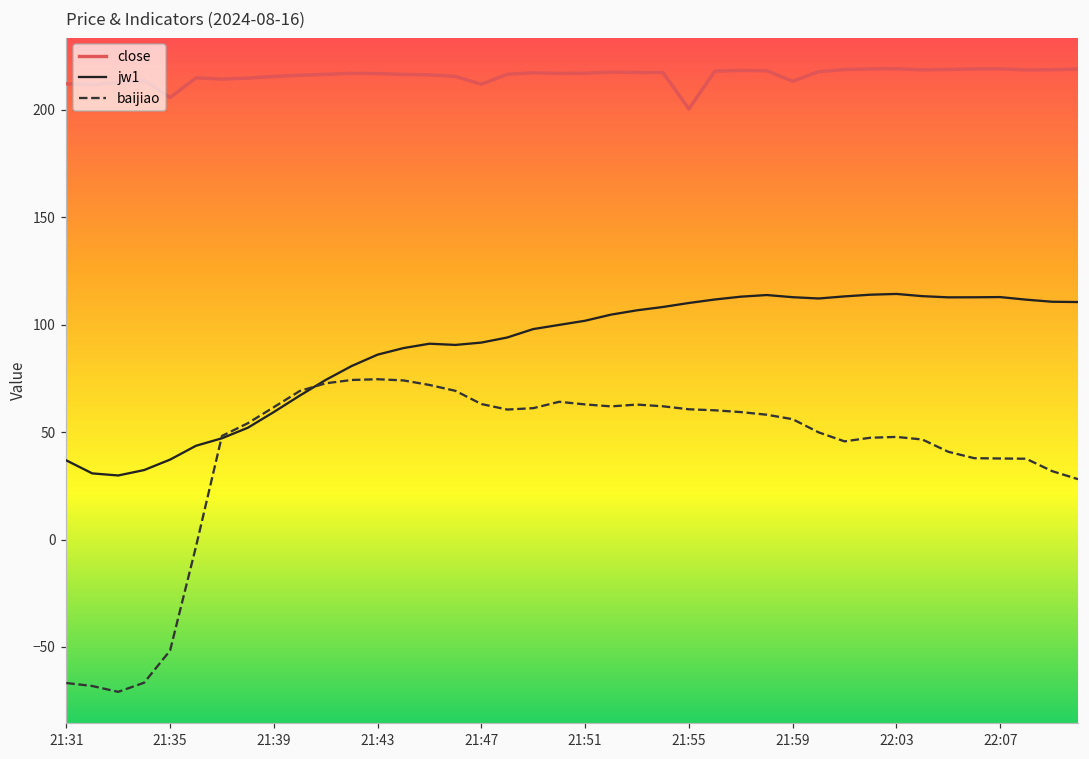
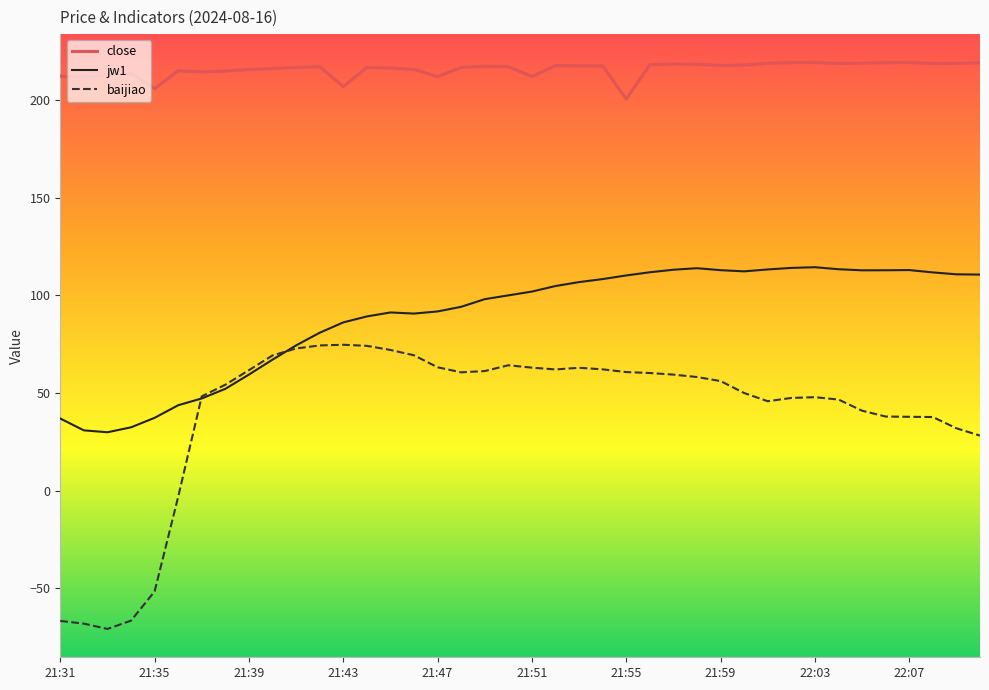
close, 21:43: 217 -> 207
close, 21:51: 217 -> 212
close, 21:59: 213 -> 218
